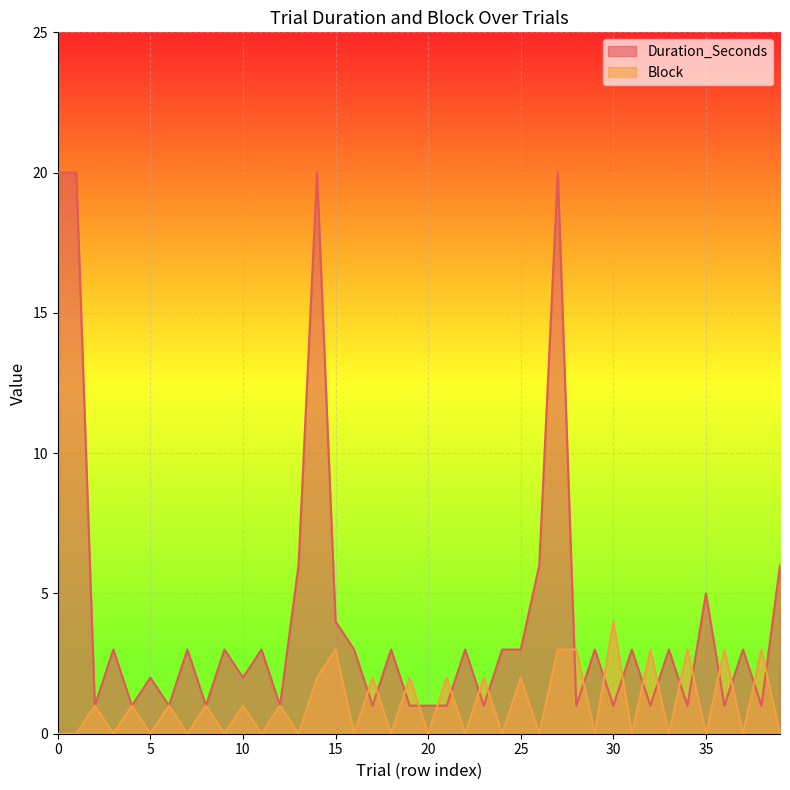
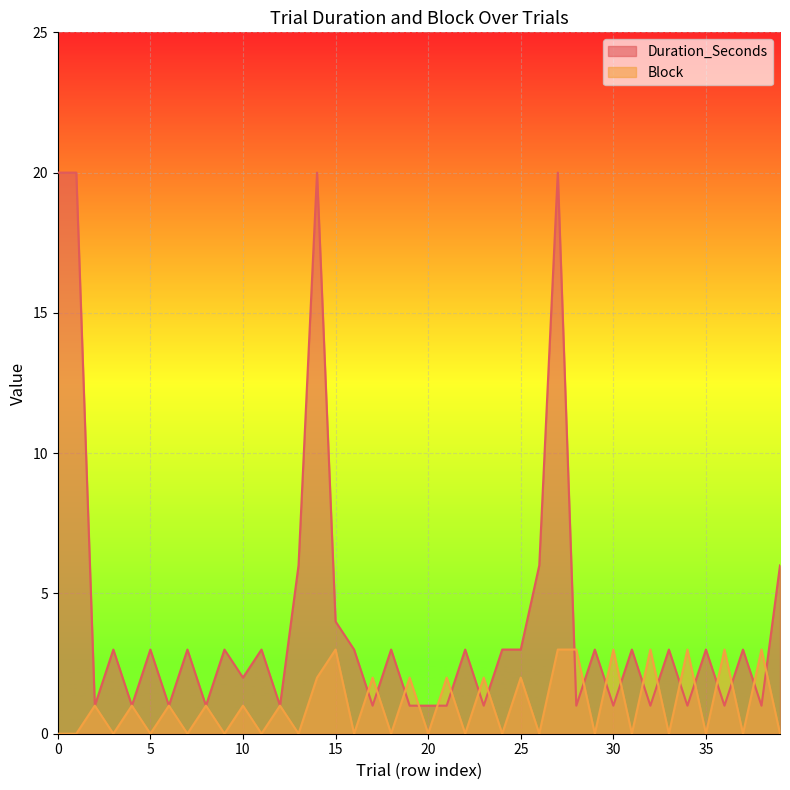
Duration_Seconds, 5: 2 -> 3
Block, 30: 4 -> 3
Duration_Seconds, 35: 5 -> 3
